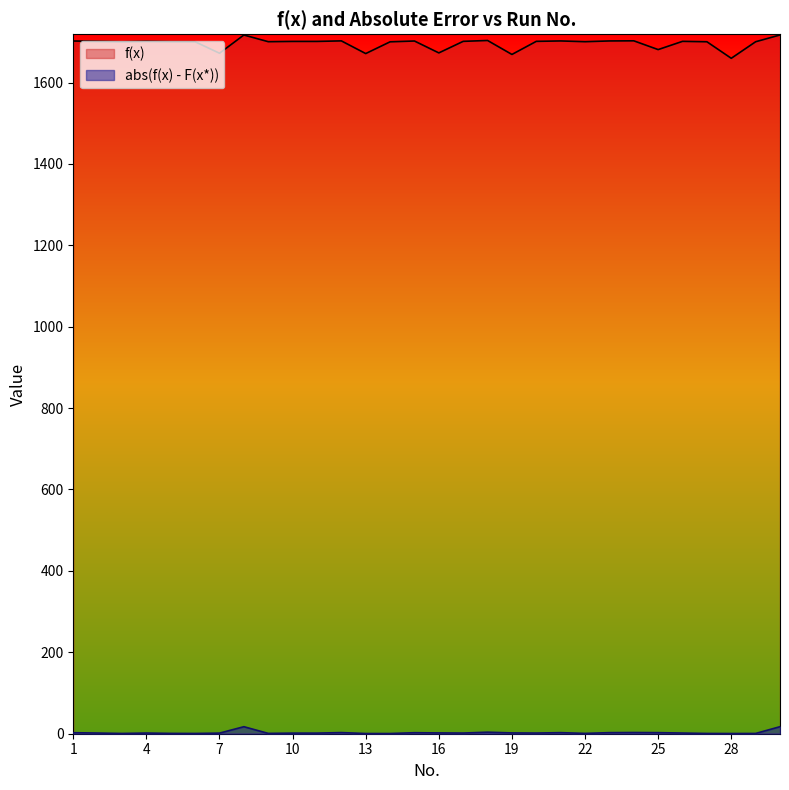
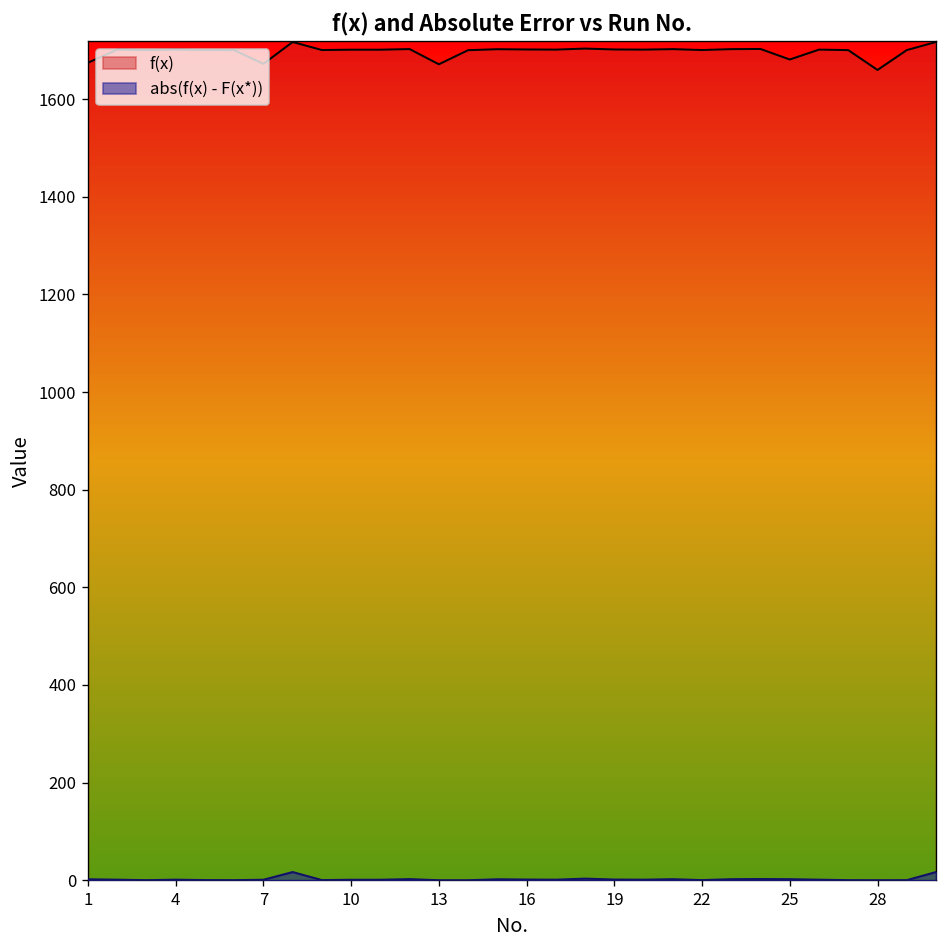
f(x), 1: 1700 -> 1670
f(x), 16: 1670 -> 1700
f(x), 19: 1670 -> 1700
